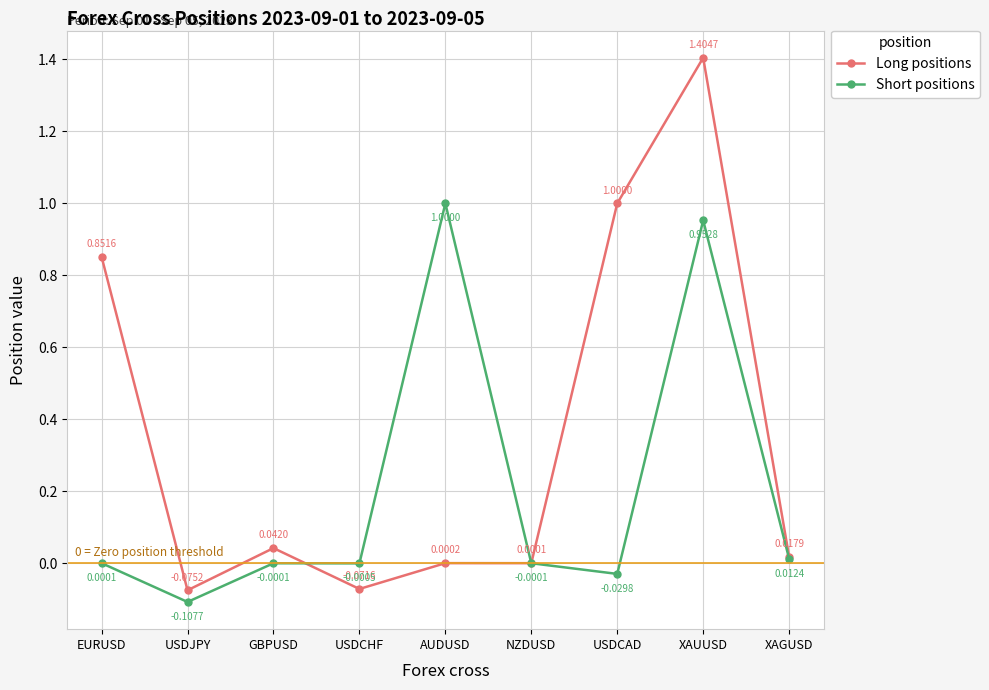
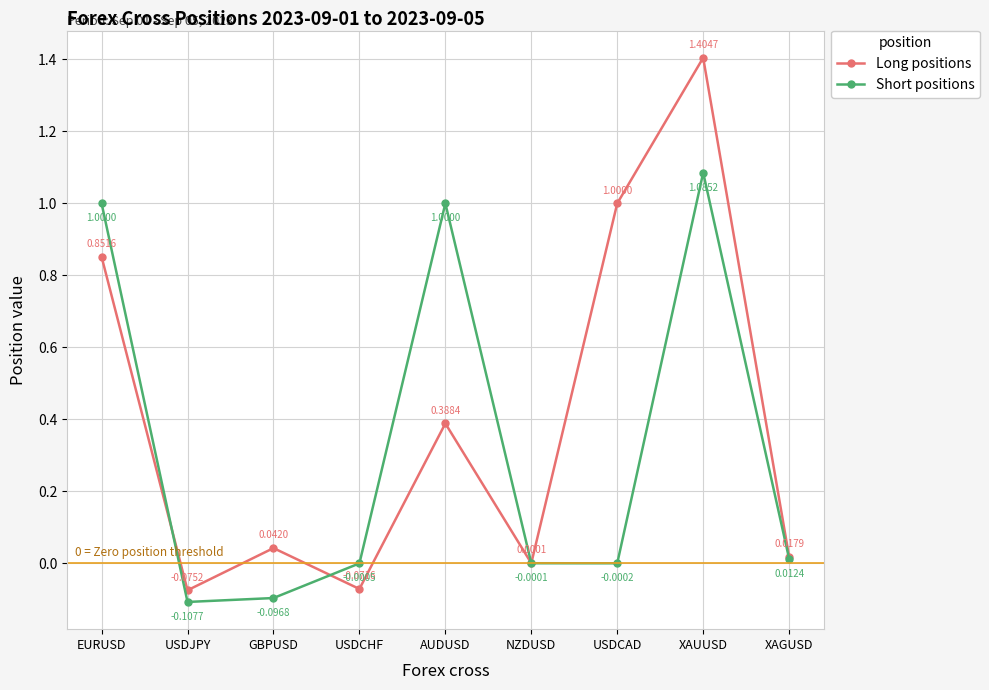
Short positions, EURUSD: 0.0001 -> 1.0000
Short positions, GBPUSD: -0.0001 -> -0.0968
Long positions, AUDUSD: 0.0002 -> 0.3884
Short positions, USDCAD: -0.0298 -> -0.0002
Short positions, XAUUSD: 0.9528 -> 1.0852
